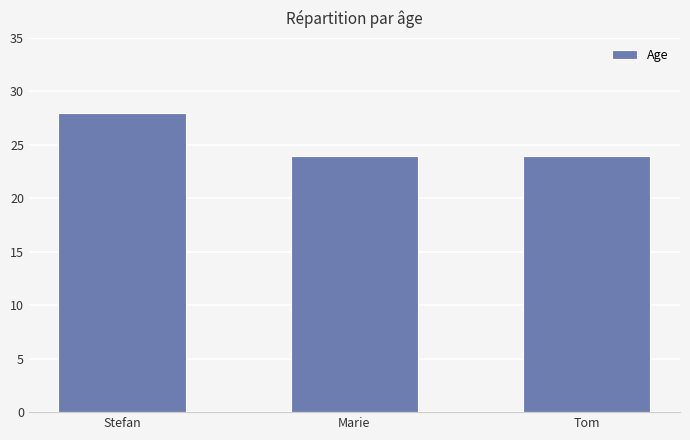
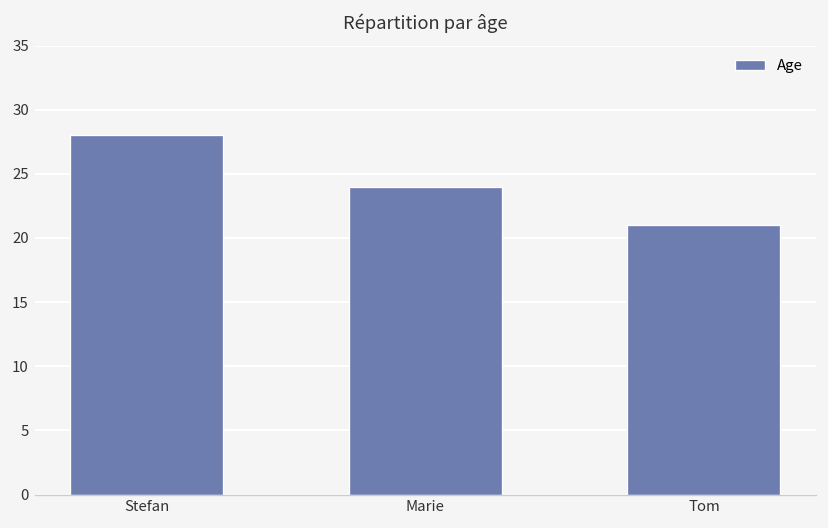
Tom: 24 -> 21
